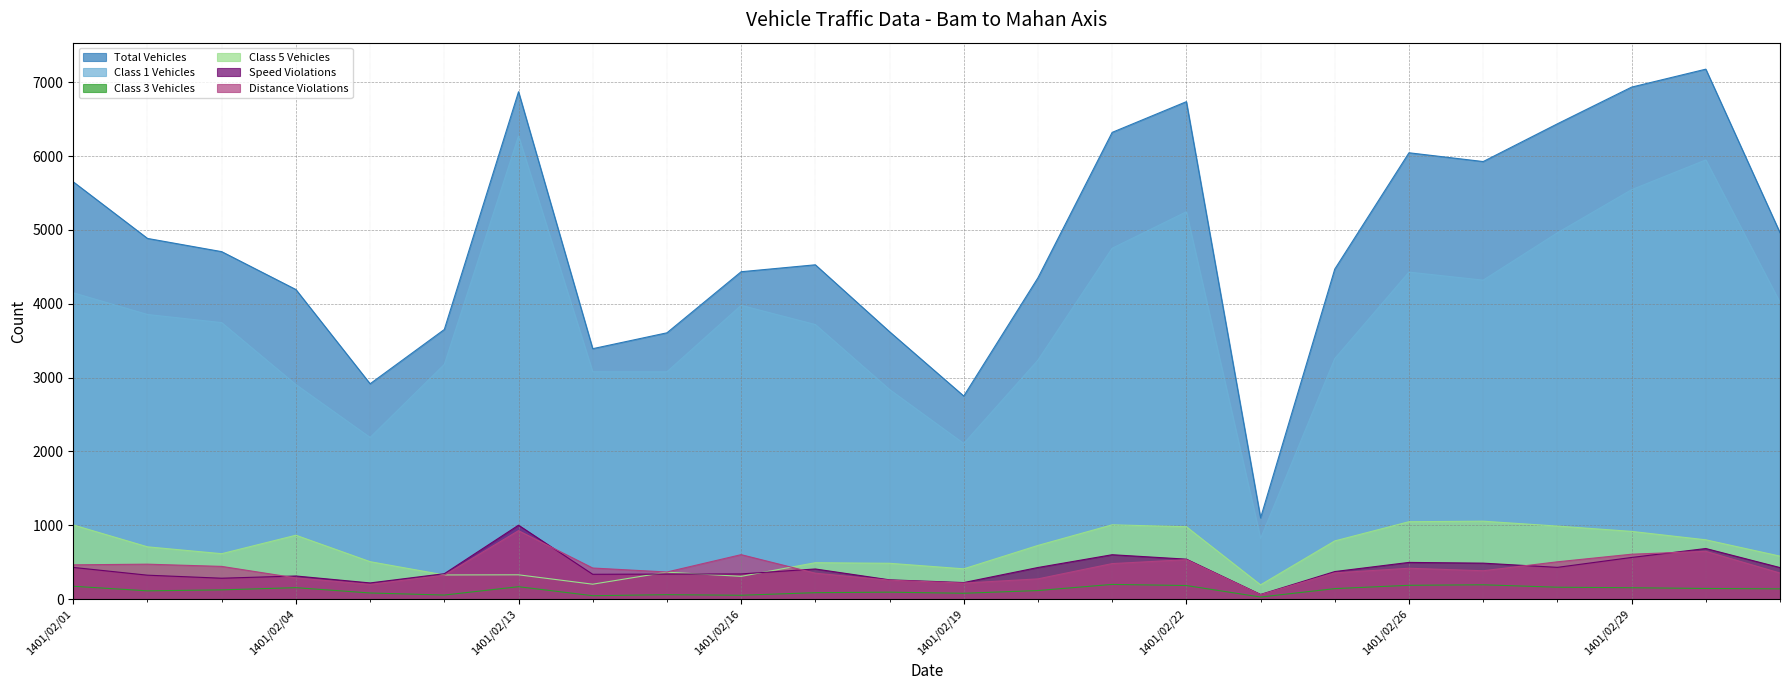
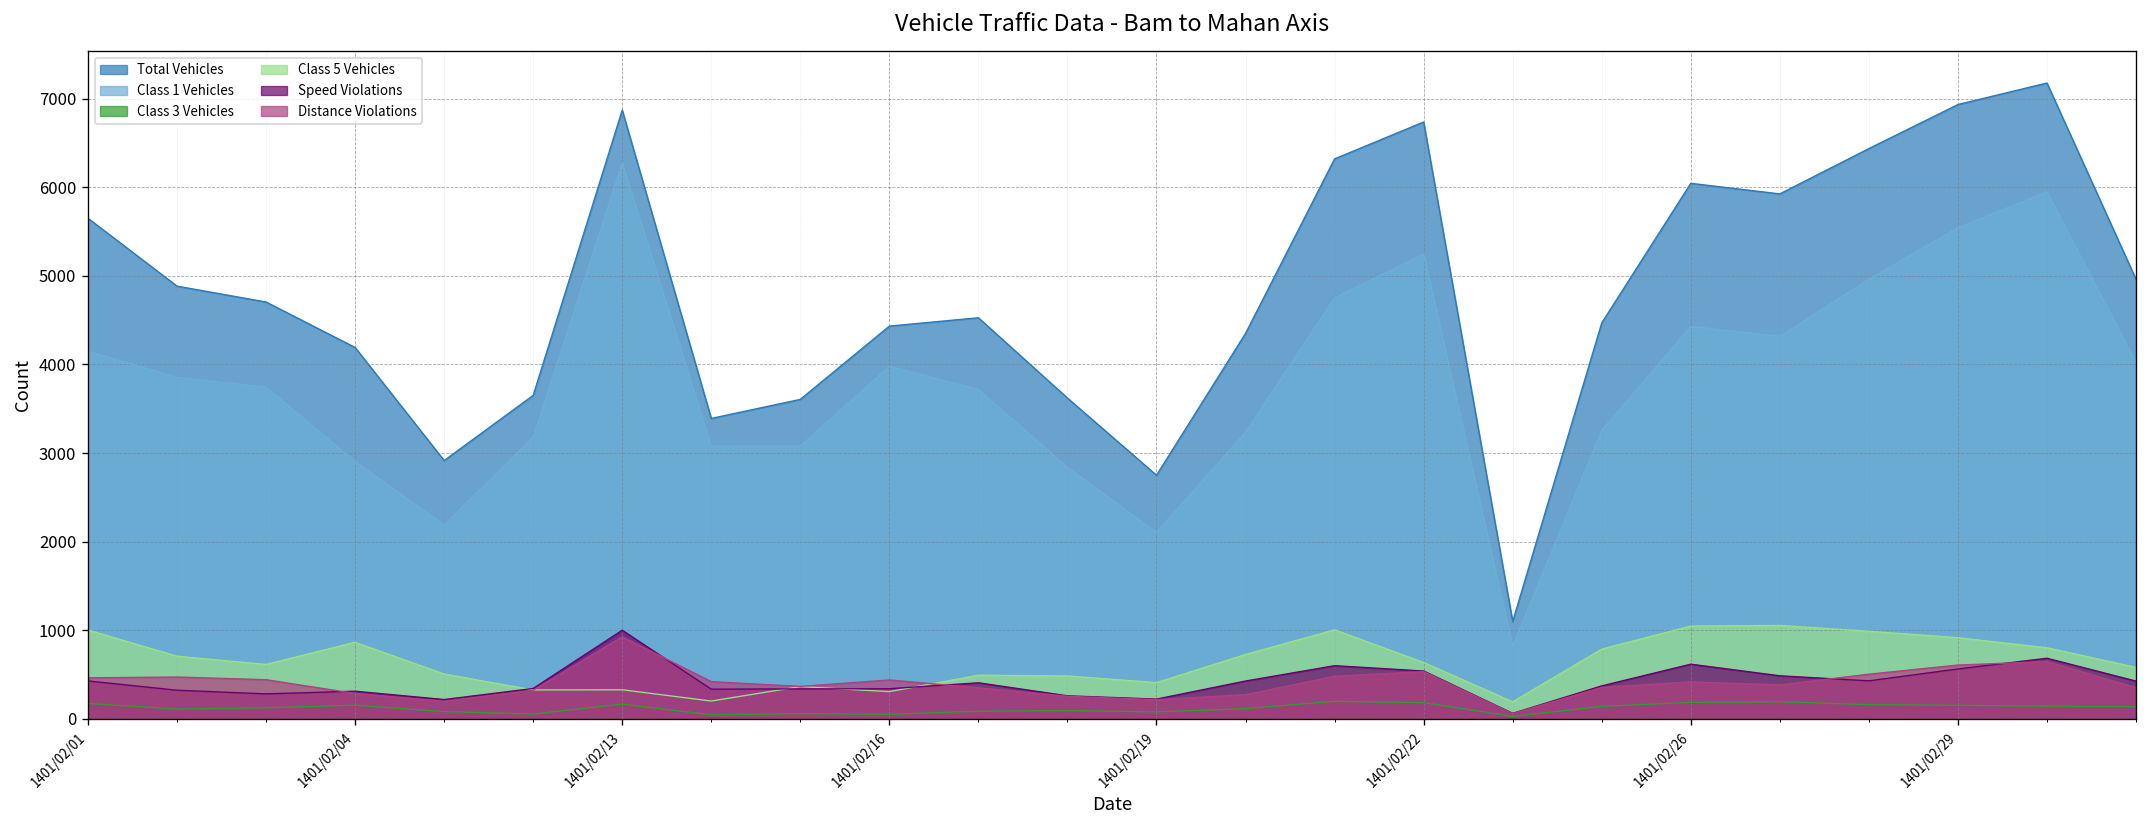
Distance Violations, 1401/02/16: 600 -> 400
Class 5 Vehicles, 1401/02/22: 1000 -> 600
Speed Violations, 1401/02/26: 500 -> 600
